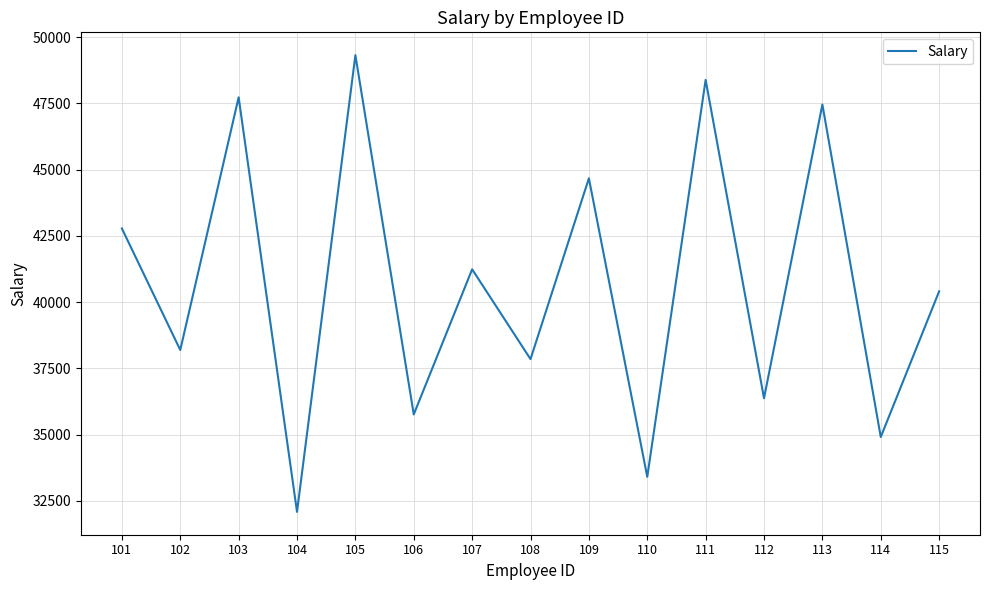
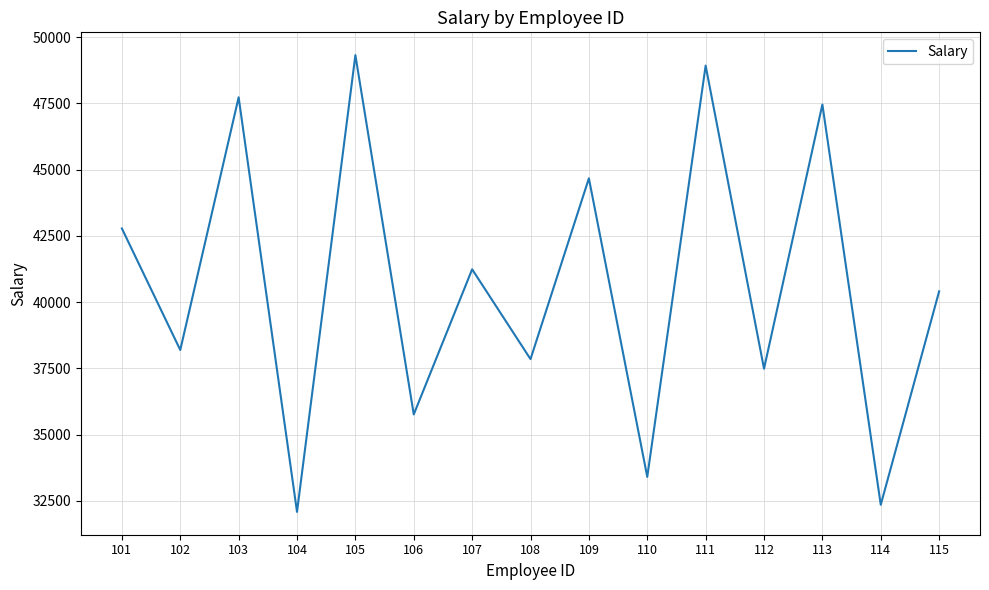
111: 48400 -> 48900
112: 36400 -> 37500
114: 34900 -> 32400
